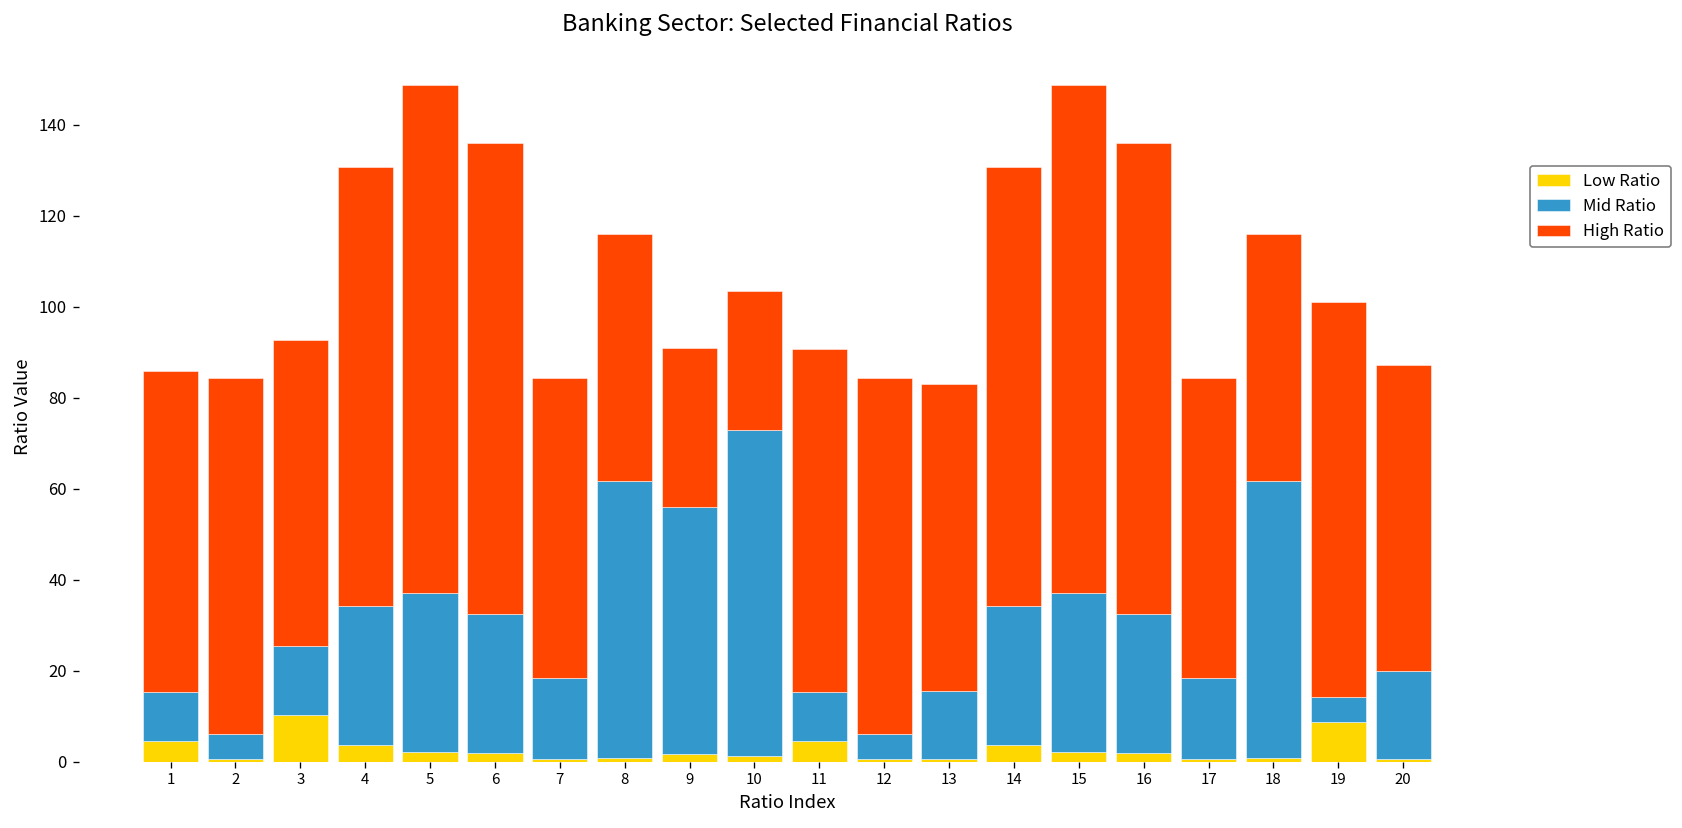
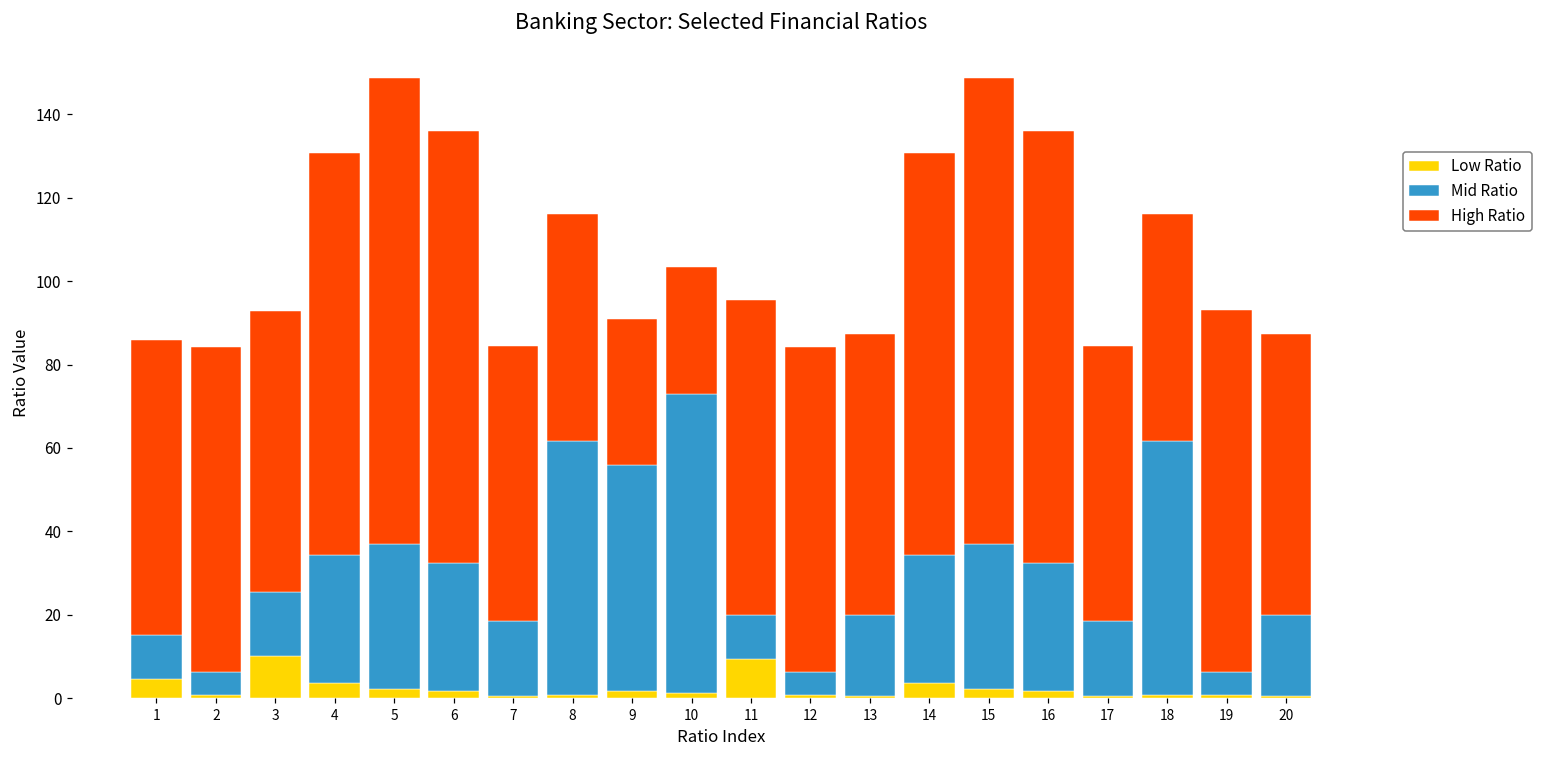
Low Ratio, 11: 5 -> 9
Mid Ratio, 13: 15 -> 19
Low Ratio, 19: 9 -> 1
